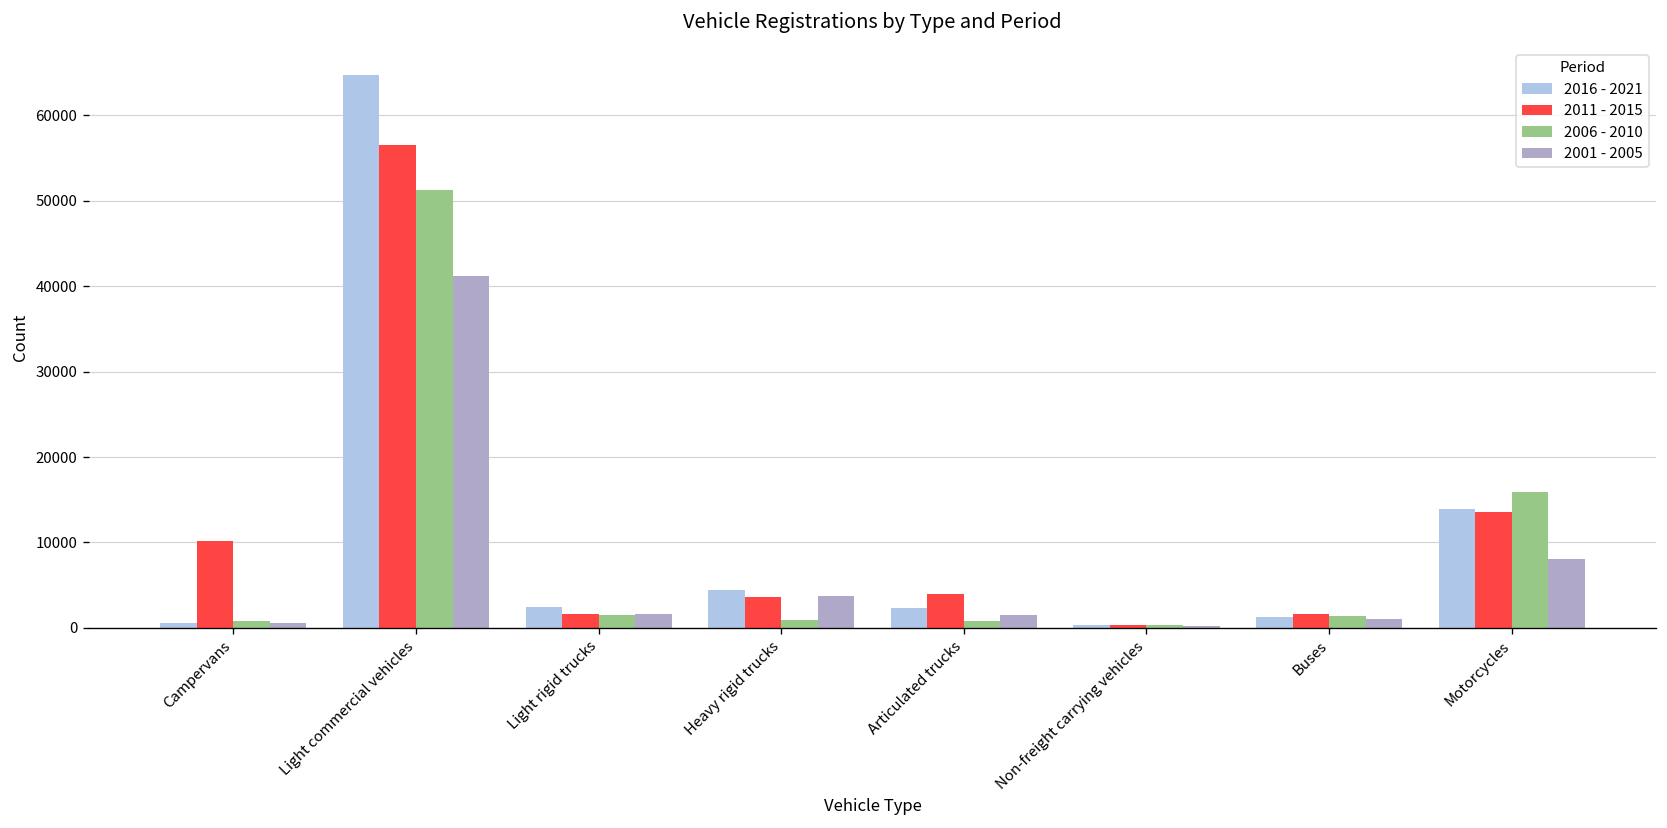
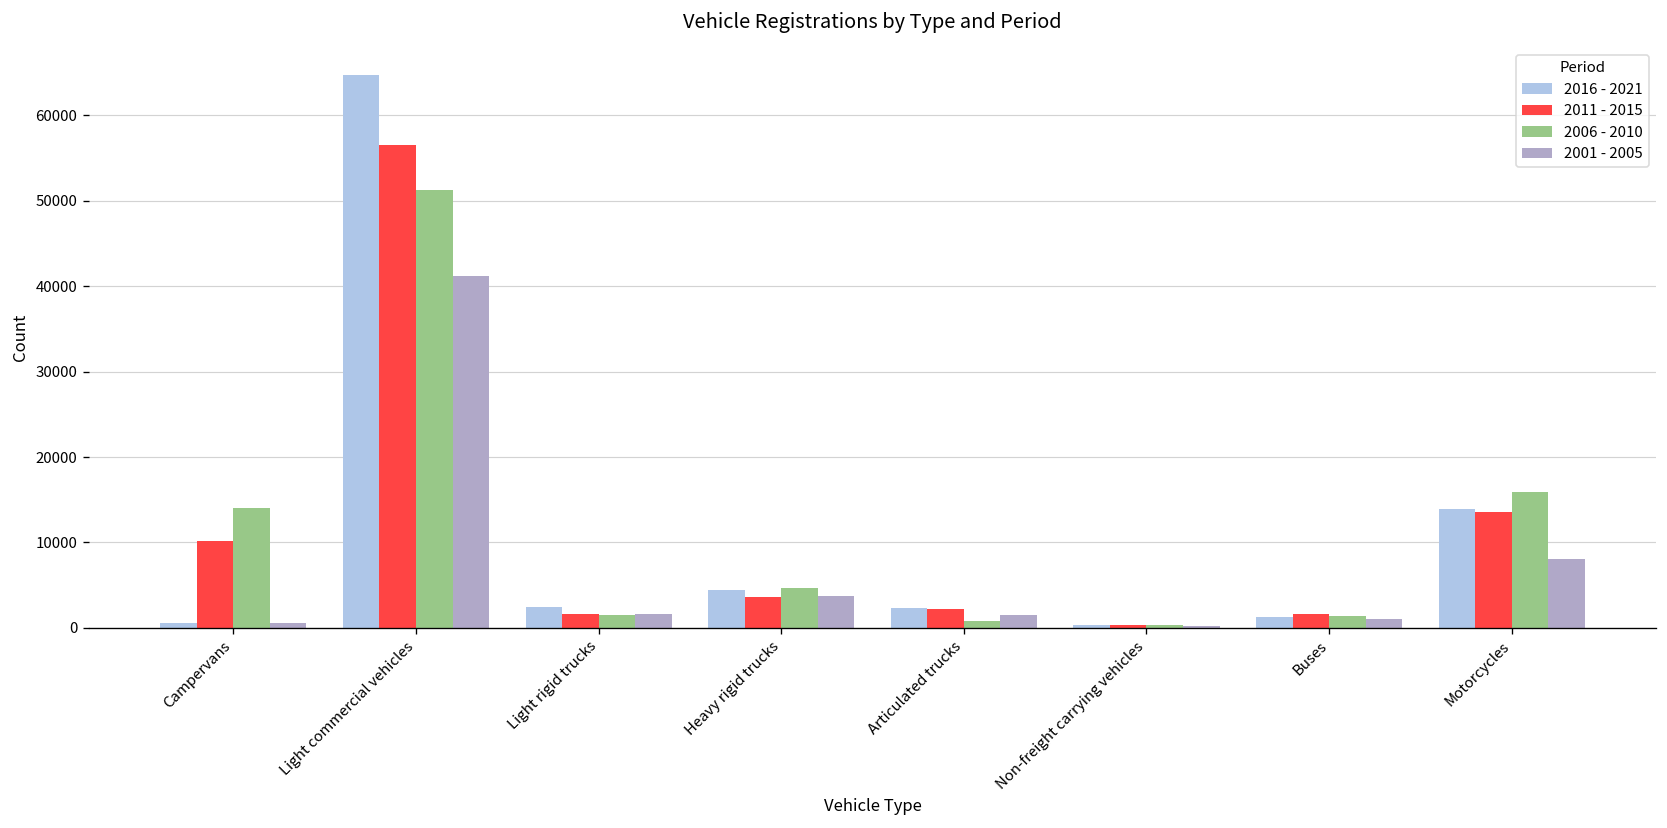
2006 - 2010, Campervans: 1000 -> 14000
2006 - 2010, Heavy rigid trucks: 1000 -> 5000
2011 - 2015, Articulated trucks: 4000 -> 2000
